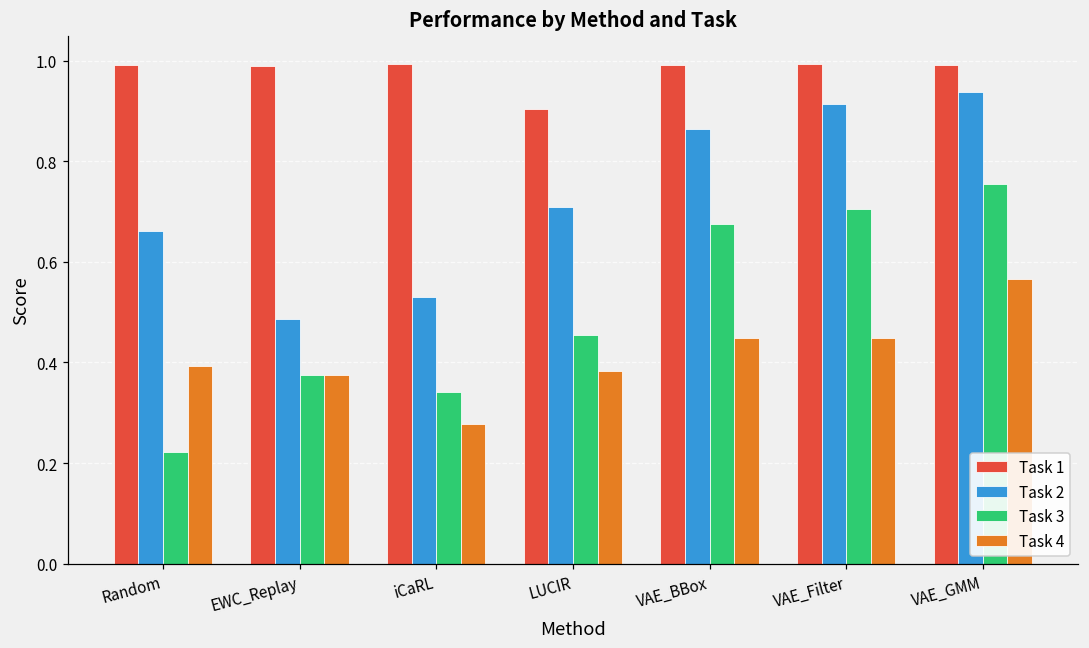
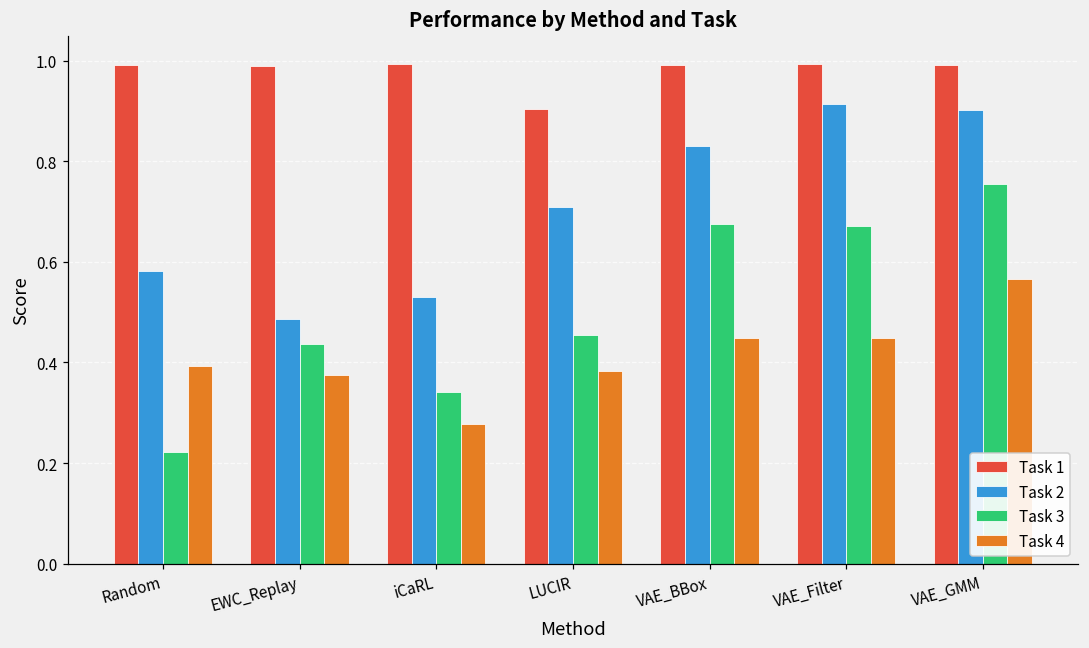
Task 2, Random: 0.66 -> 0.58
Task 3, EWC_Replay: 0.37 -> 0.44
Task 2, VAE_BBox: 0.86 -> 0.83
Task 3, VAE_Filter: 0.70 -> 0.67
Task 2, VAE_GMM: 0.94 -> 0.90
